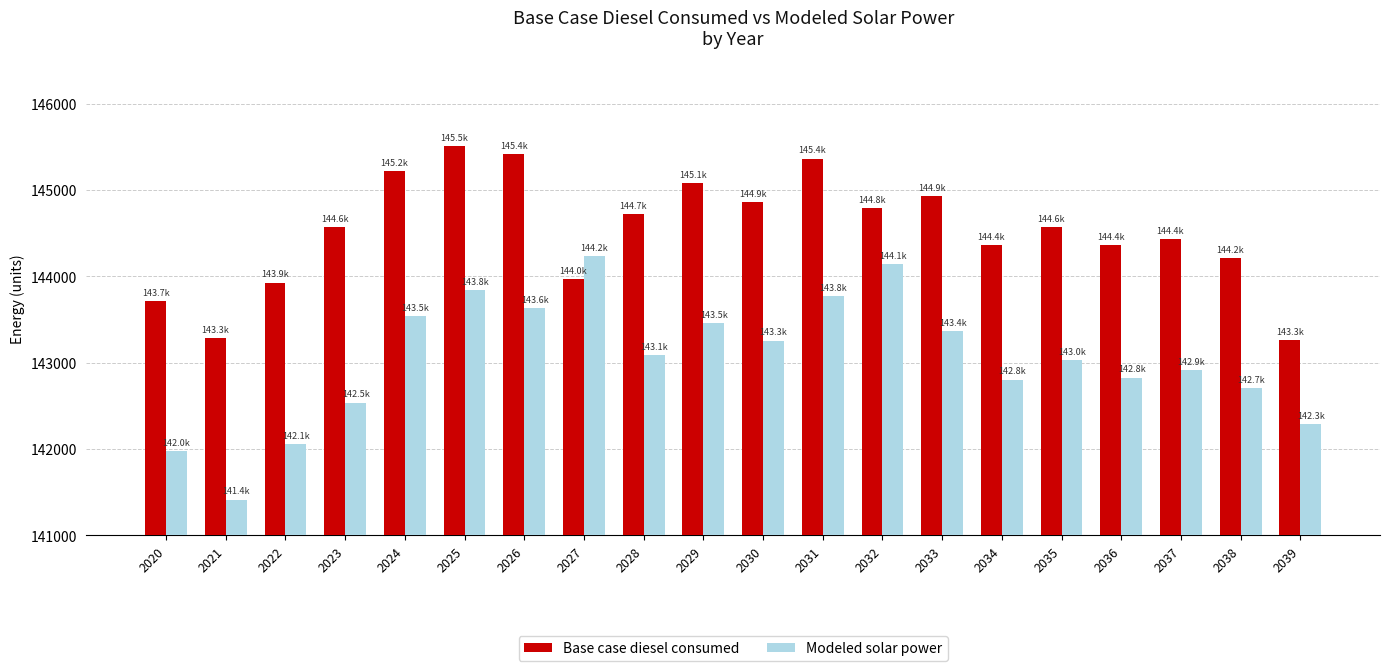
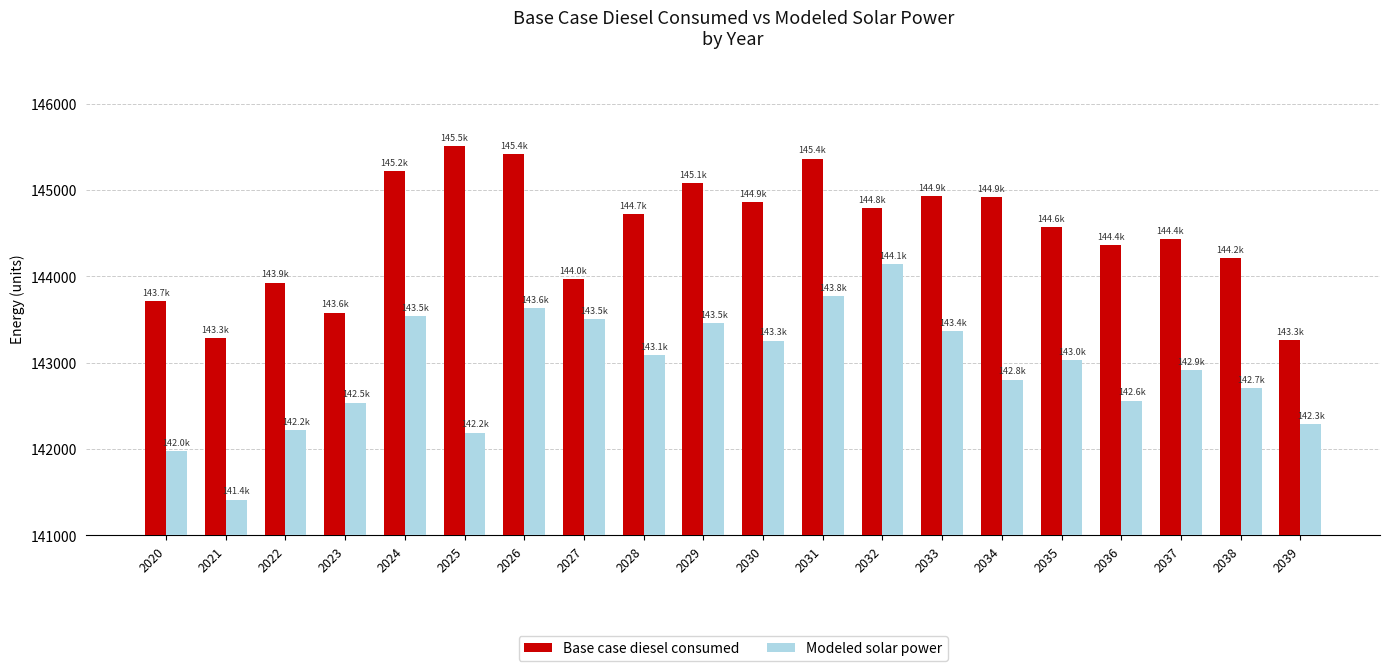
Modeled solar power, 2022: 142.1k -> 142.2k
Base case diesel consumed, 2023: 144.6k -> 143.6k
Modeled solar power, 2025: 143.8k -> 142.2k
Modeled solar power, 2027: 144.2k -> 143.5k
Base case diesel consumed, 2034: 144.4k -> 144.9k
Modeled solar power, 2036: 142.8k -> 142.6k
